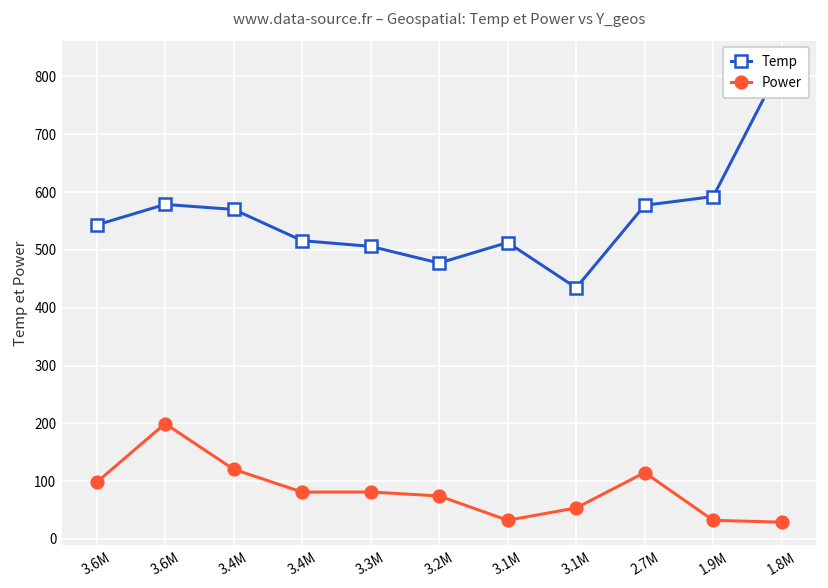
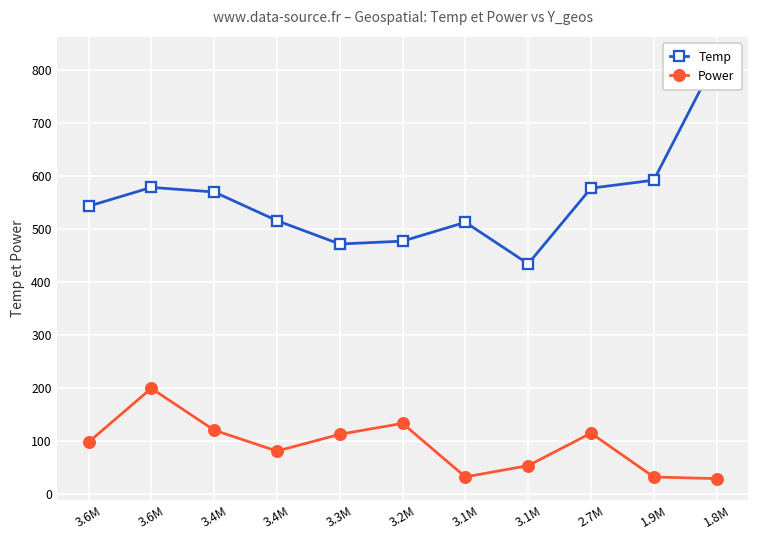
Temp, 3.3M: 510 -> 470
Power, 3.3M: 80 -> 110
Power, 3.2M: 70 -> 130
